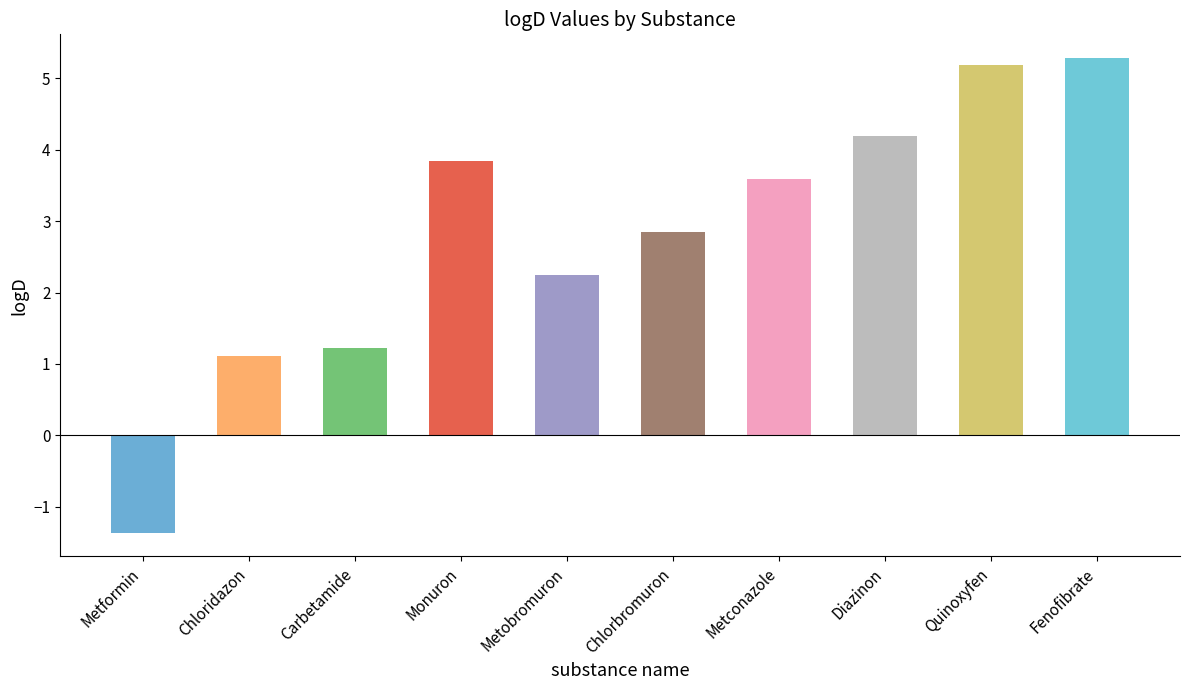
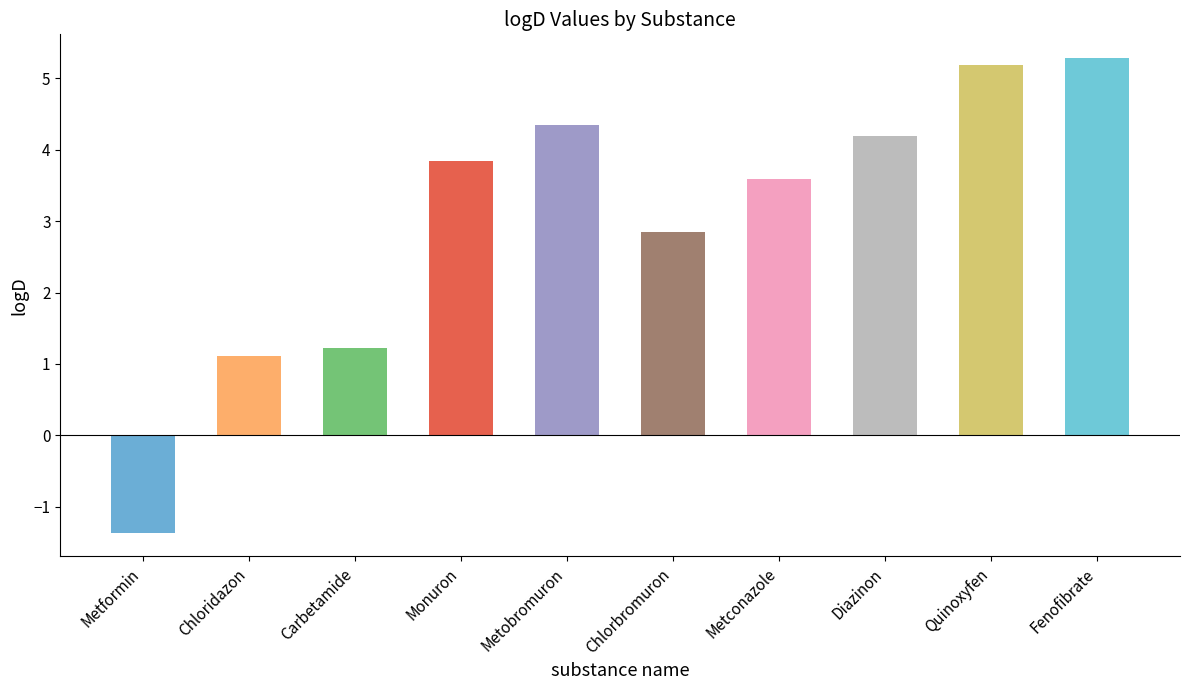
Metobromuron: 2.2 -> 4.3
